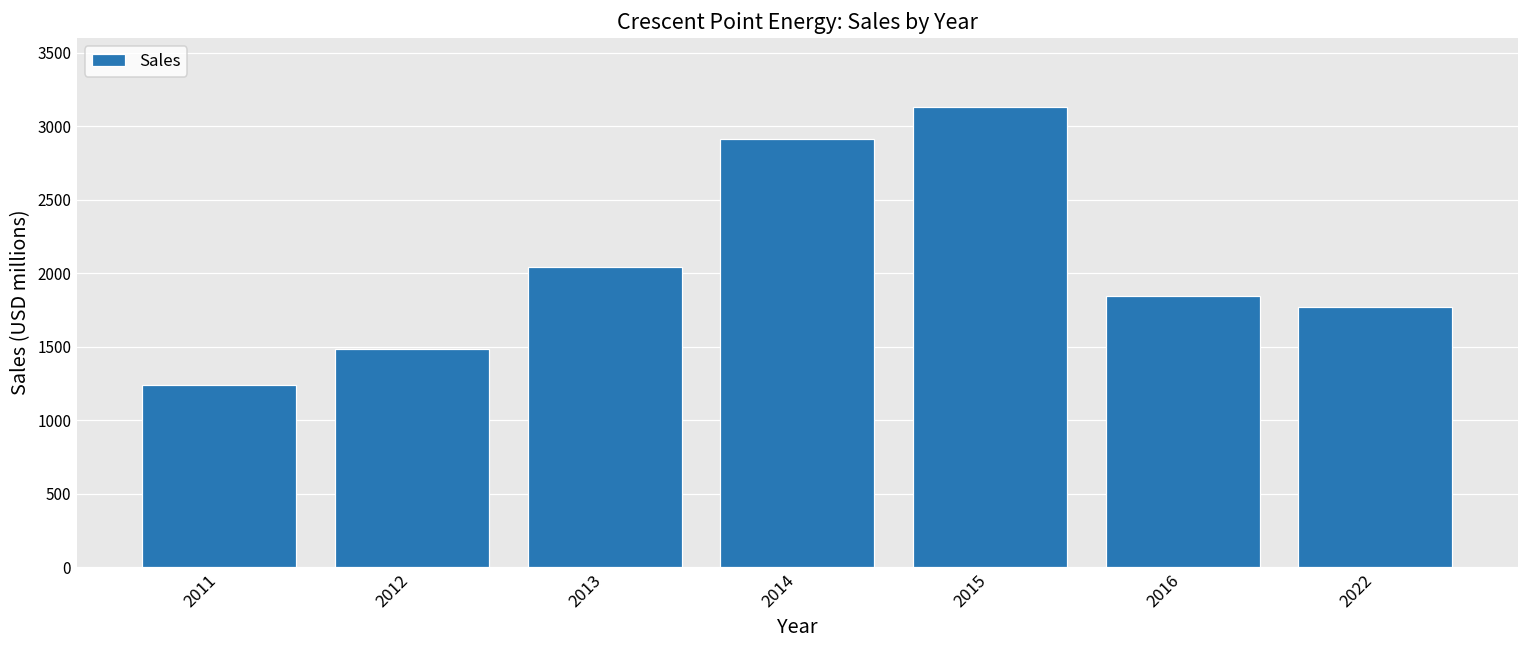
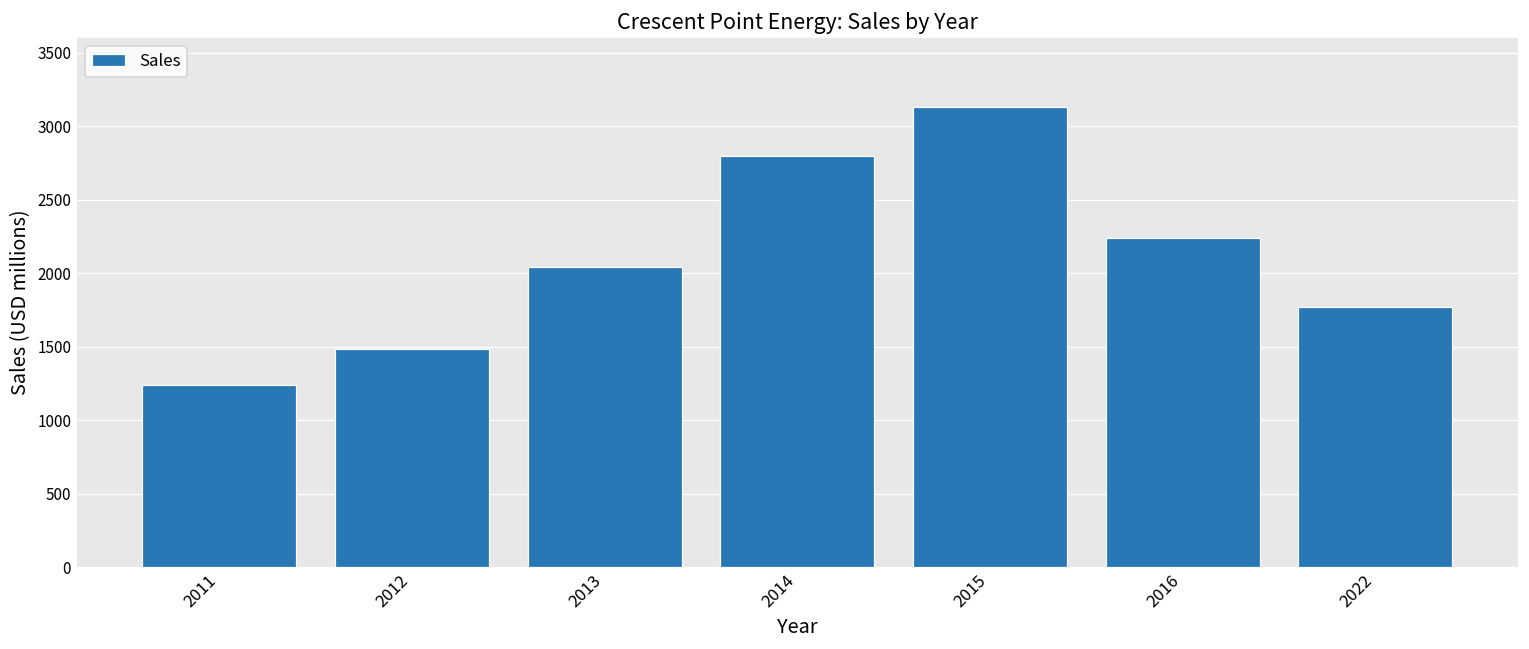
2014: 2920 -> 2800
2016: 1850 -> 2240
